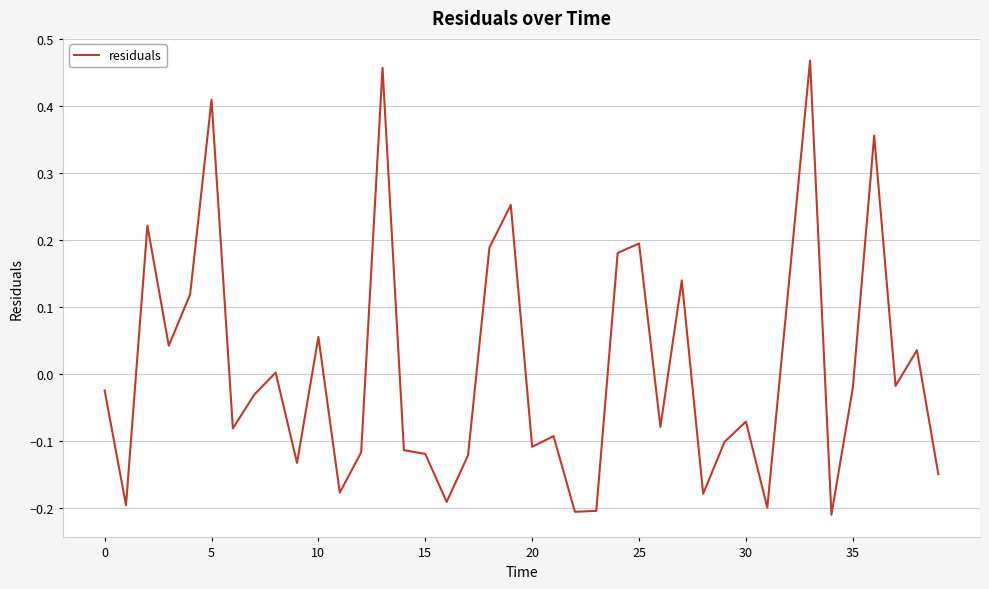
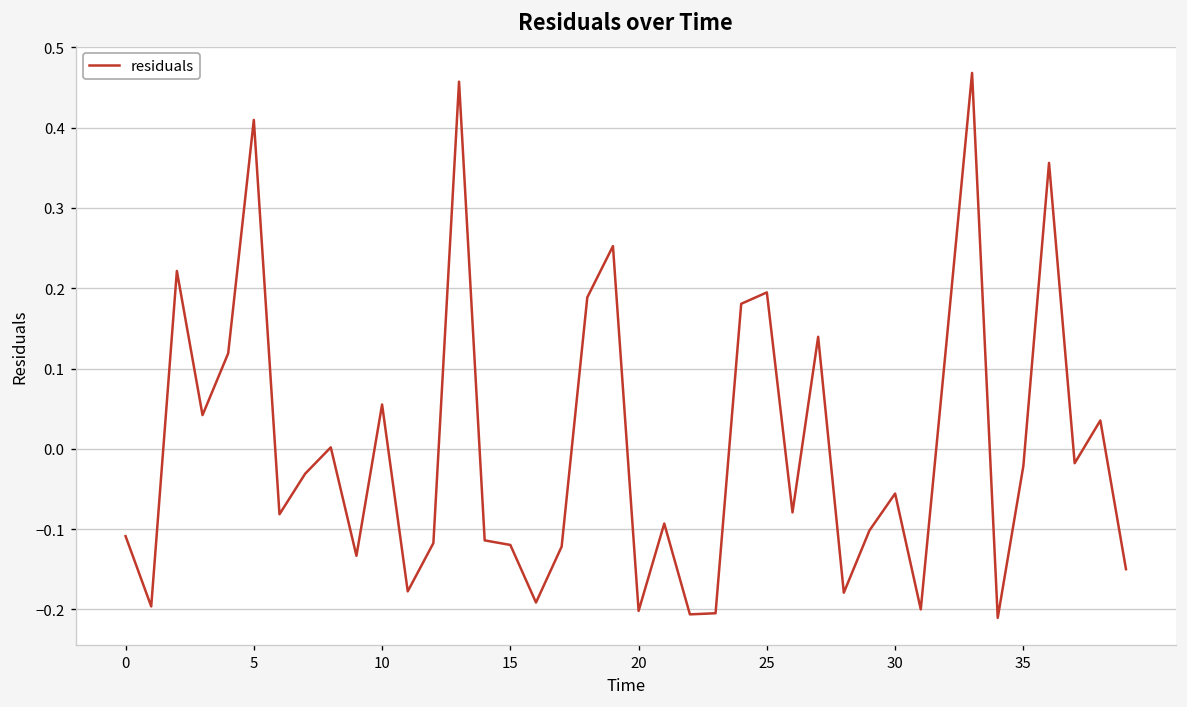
0: -0.02 -> -0.11
20: -0.11 -> -0.20
30: -0.07 -> -0.06
